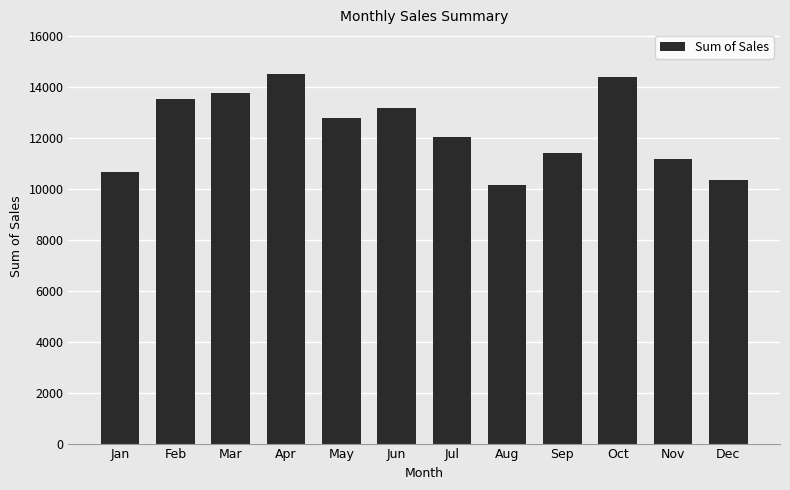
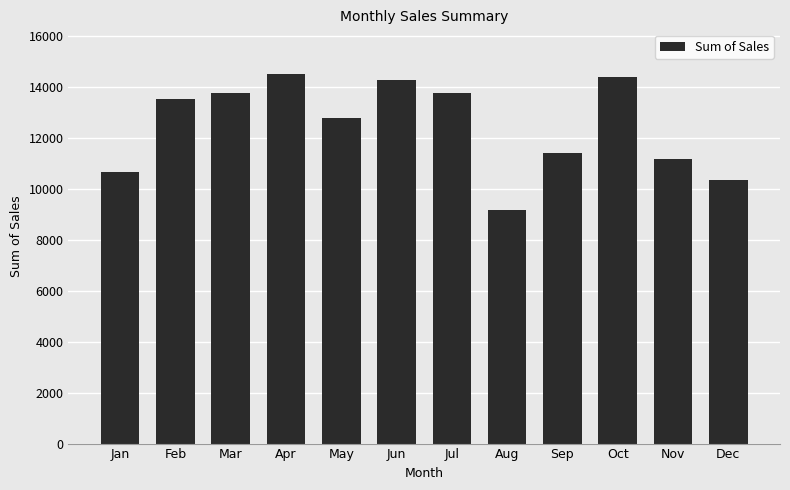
Jun: 13200 -> 14300
Jul: 12000 -> 13800
Aug: 10100 -> 9200
